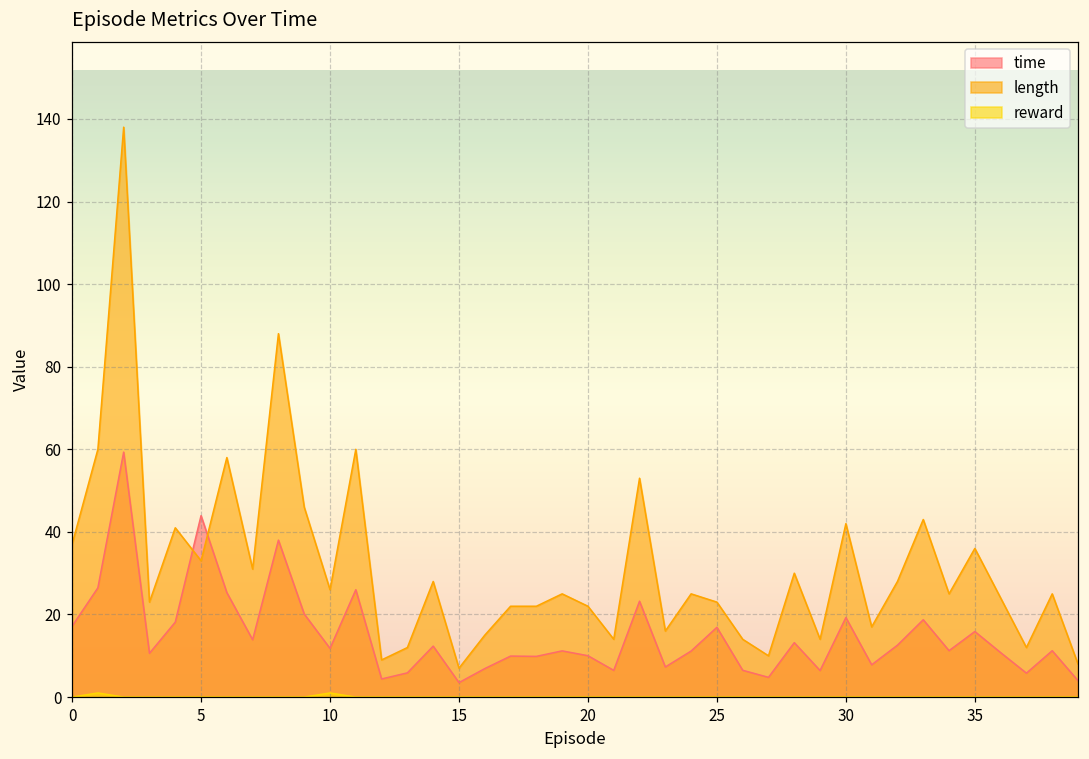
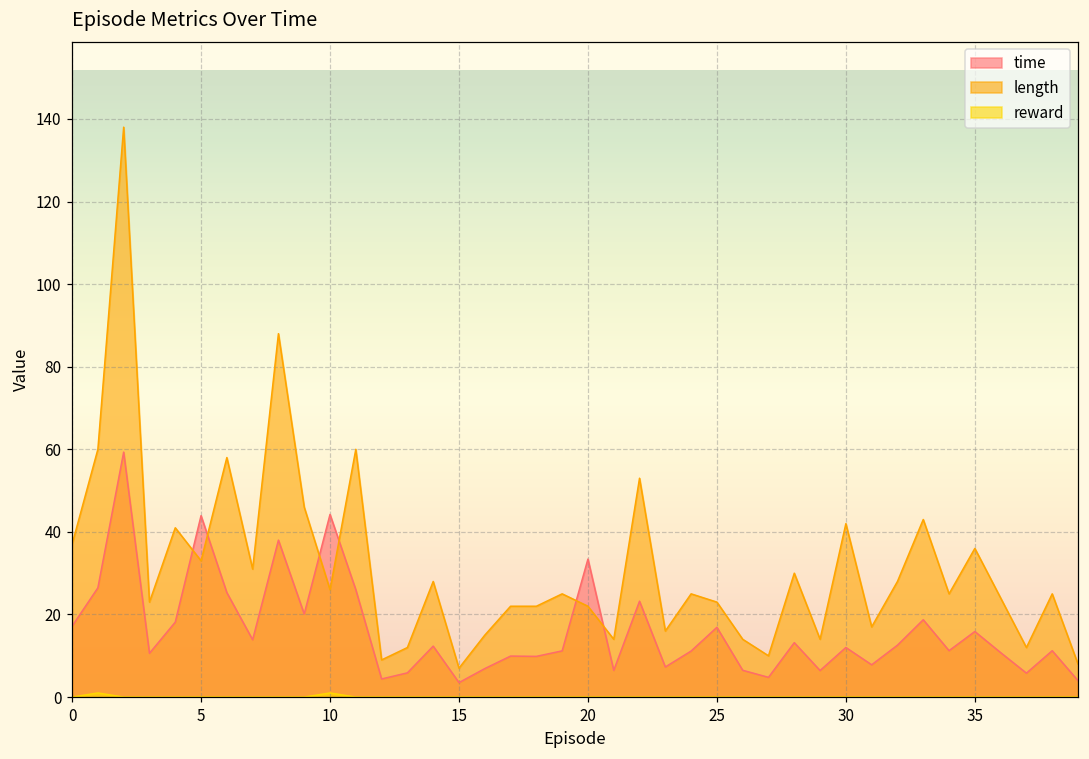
time, 10: 12 -> 44
time, 20: 10 -> 33
time, 30: 19 -> 12
